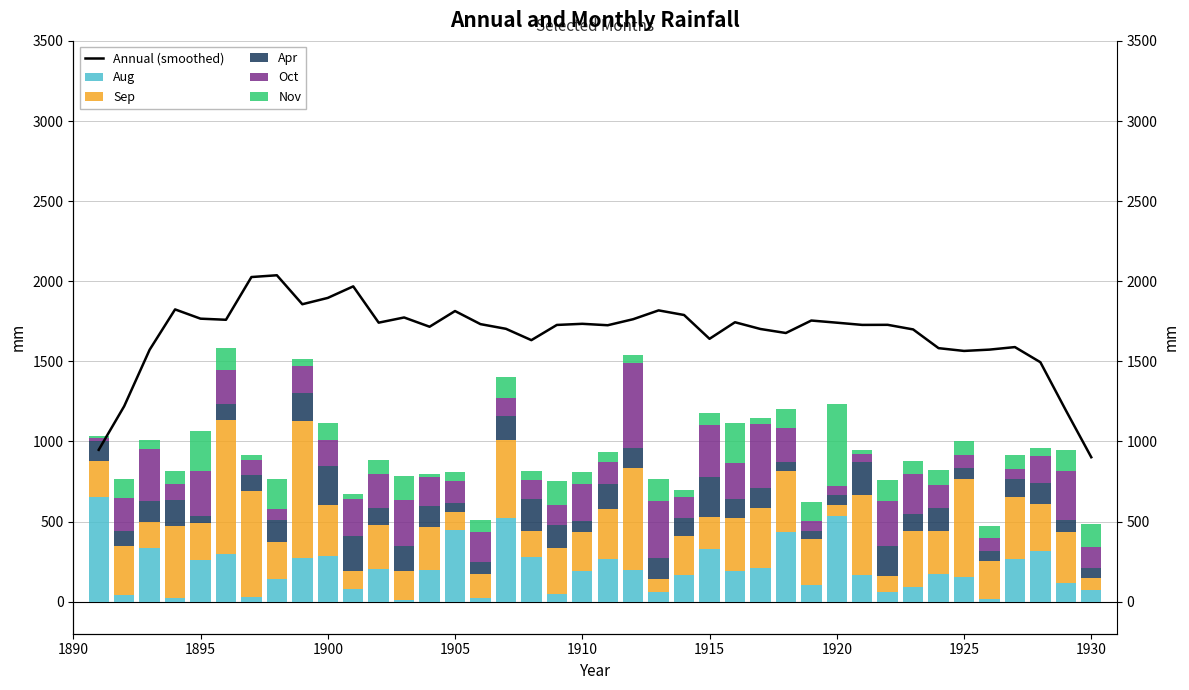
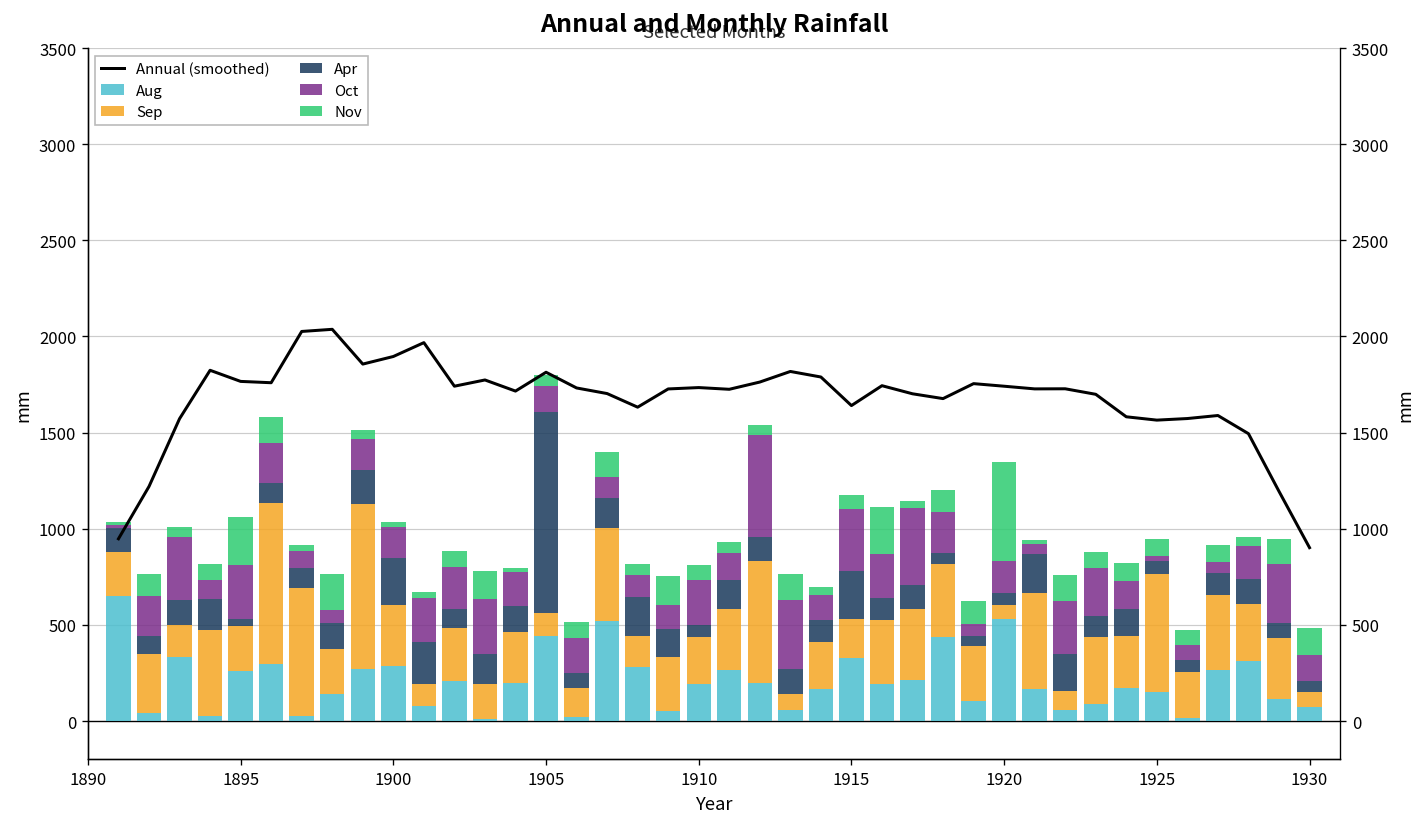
Nov, 1900: 110 -> 30
Apr, 1905: 60 -> 1050
Oct, 1920: 50 -> 160
Oct, 1925: 80 -> 30
